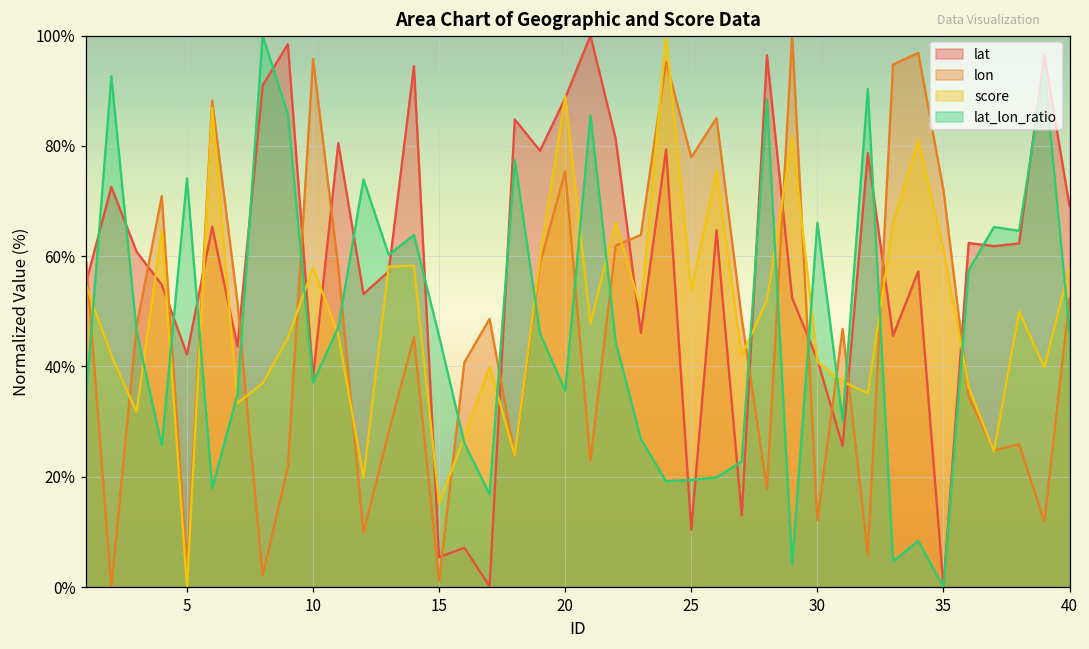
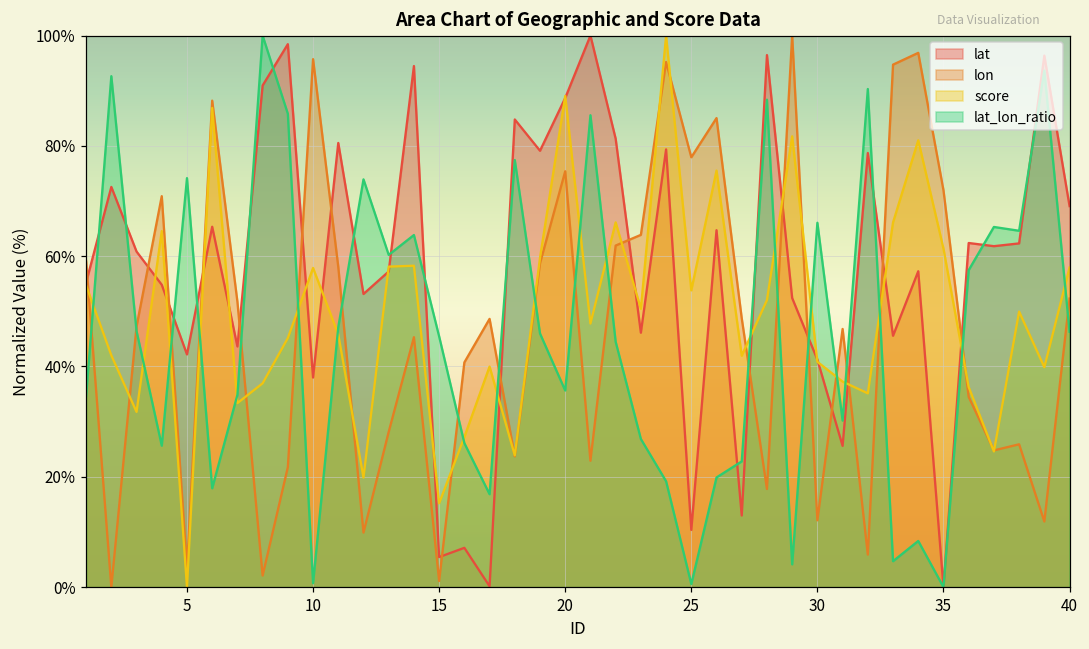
lat_lon_ratio, 10: 37% -> 1%
lat_lon_ratio, 25: 19% -> 1%
